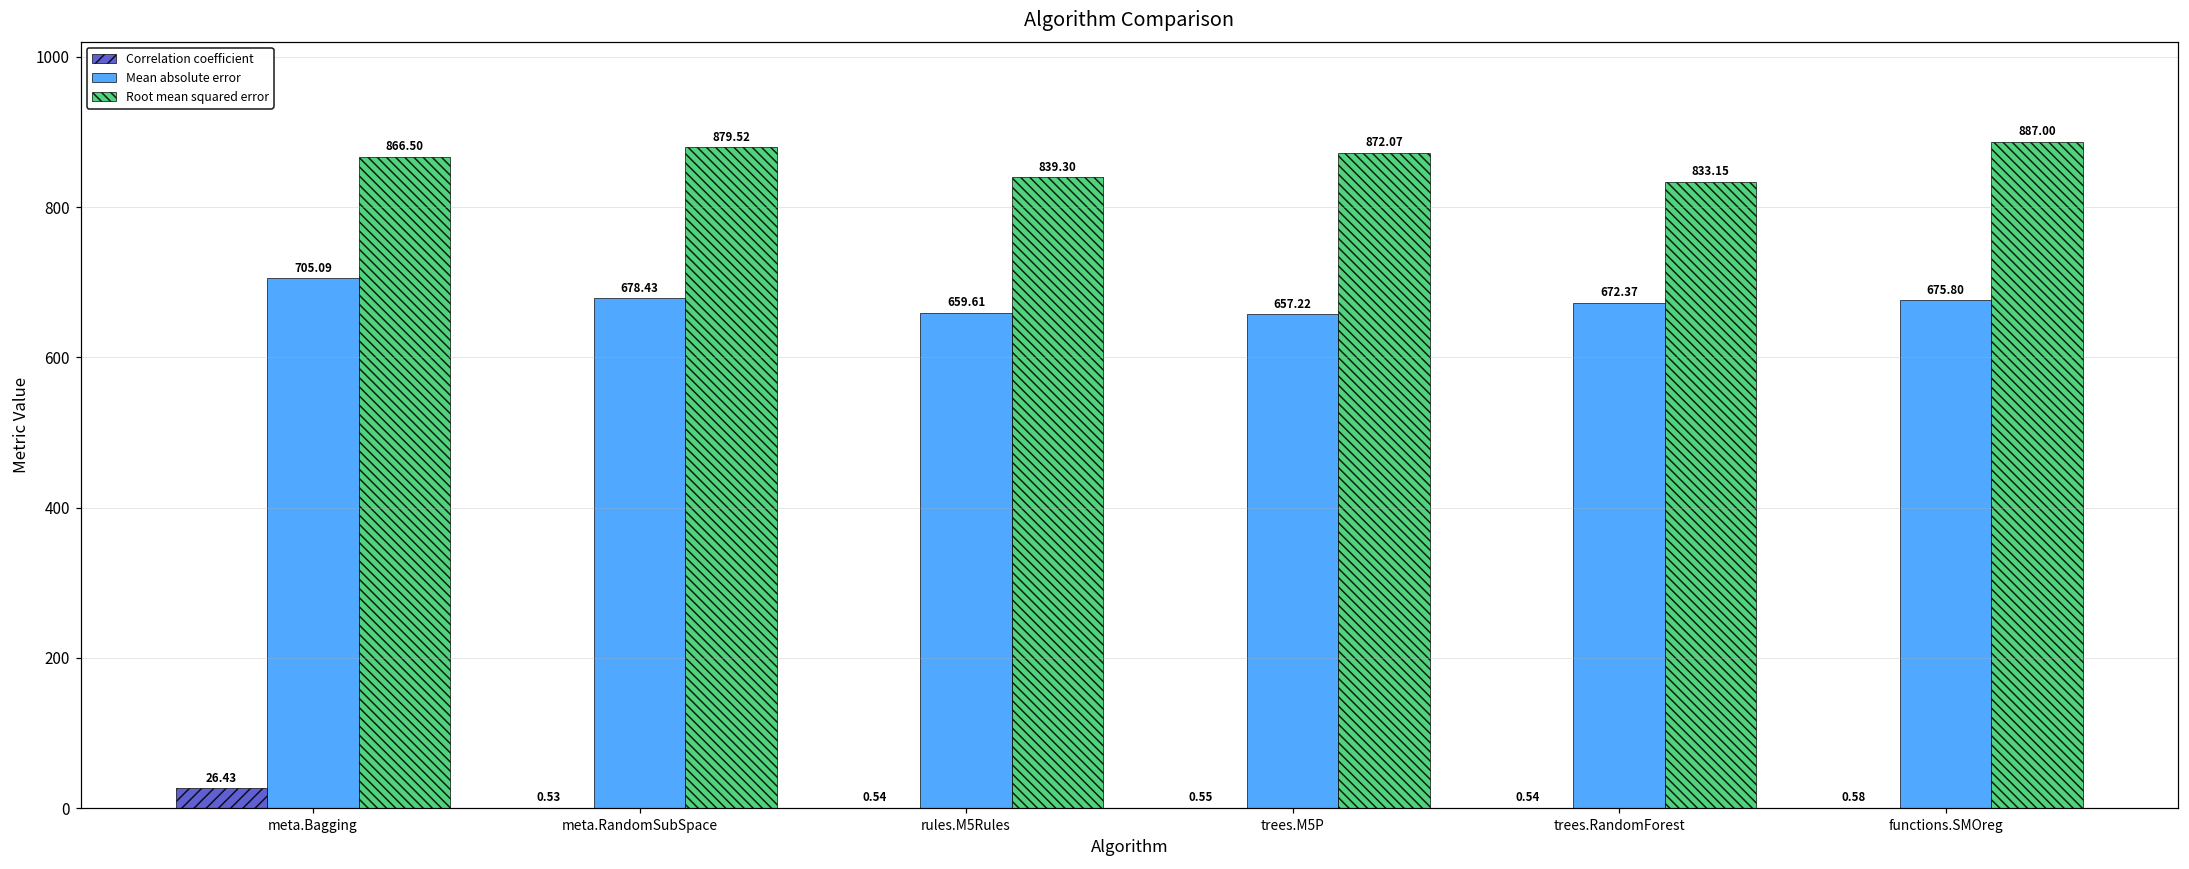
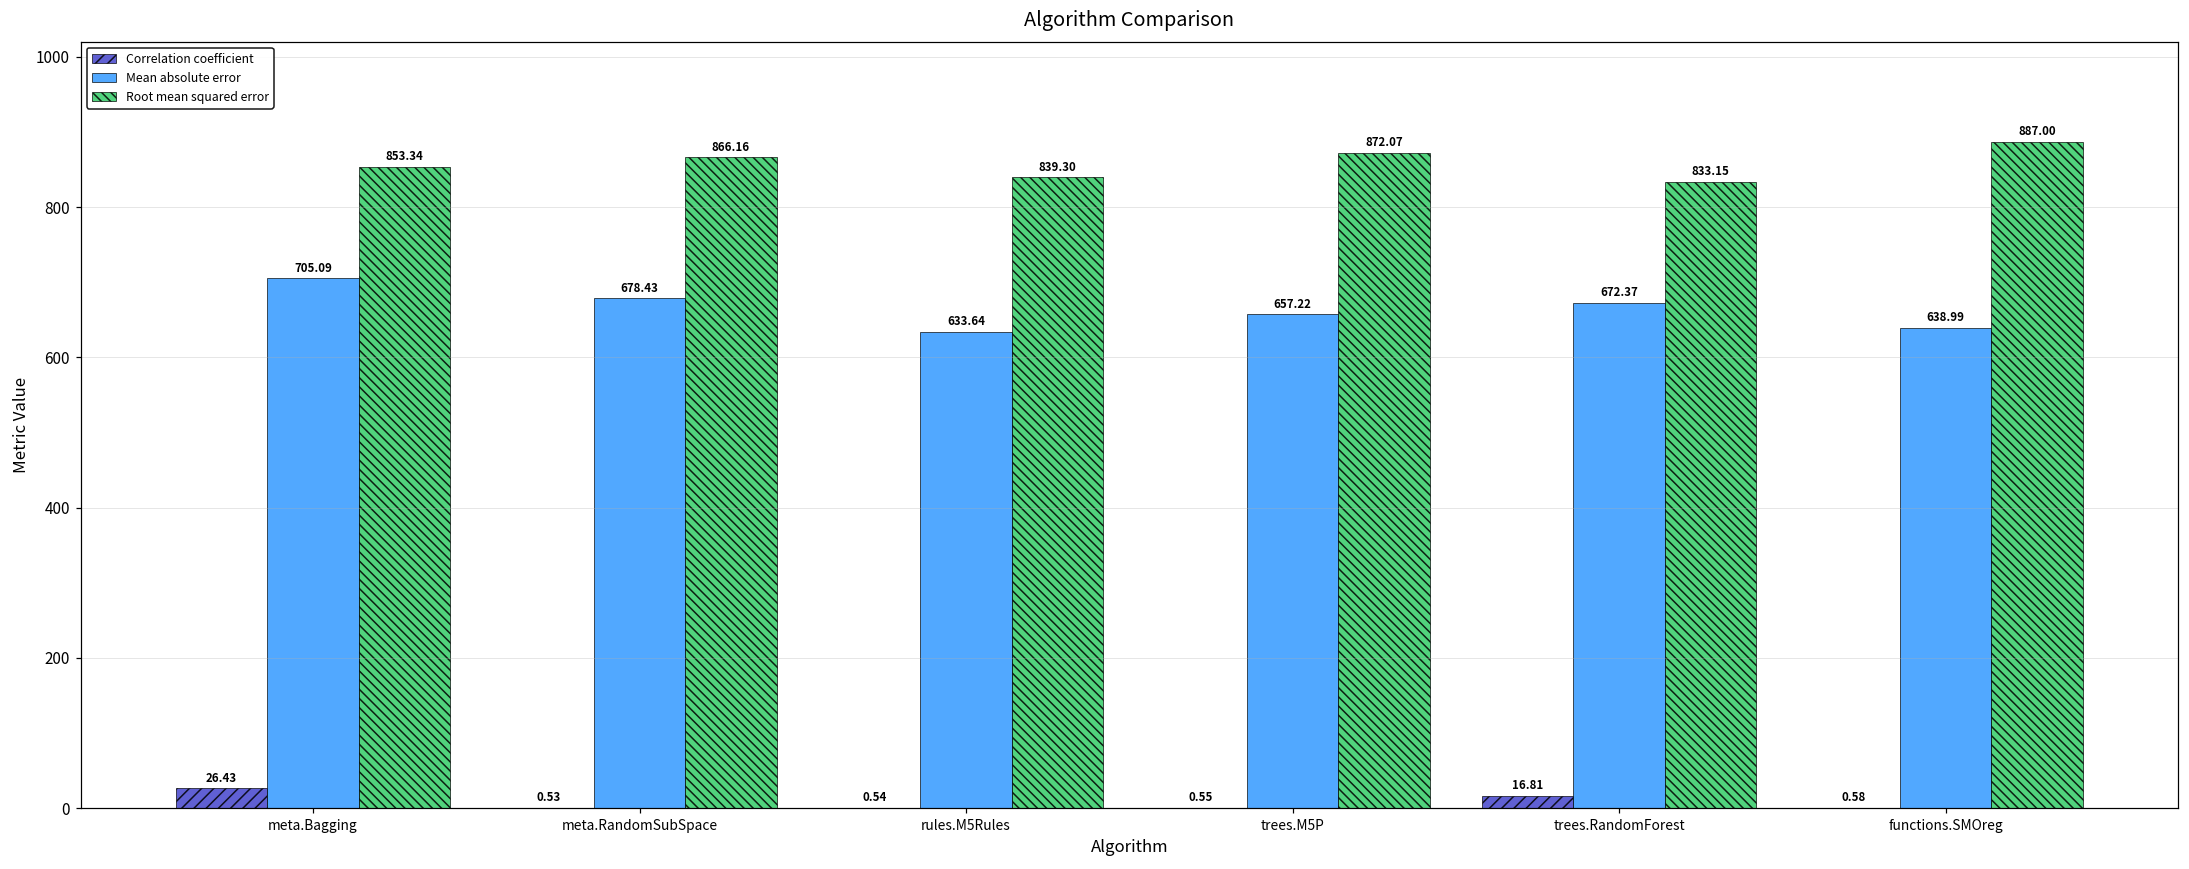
Root mean squared error, meta.Bagging: 866.50 -> 853.34
Root mean squared error, meta.RandomSubSpace: 879.52 -> 866.16
Mean absolute error, rules.M5Rules: 659.61 -> 633.64
Correlation coefficient, trees.RandomForest: 0.54 -> 16.81
Mean absolute error, functions.SMOreg: 675.80 -> 638.99
